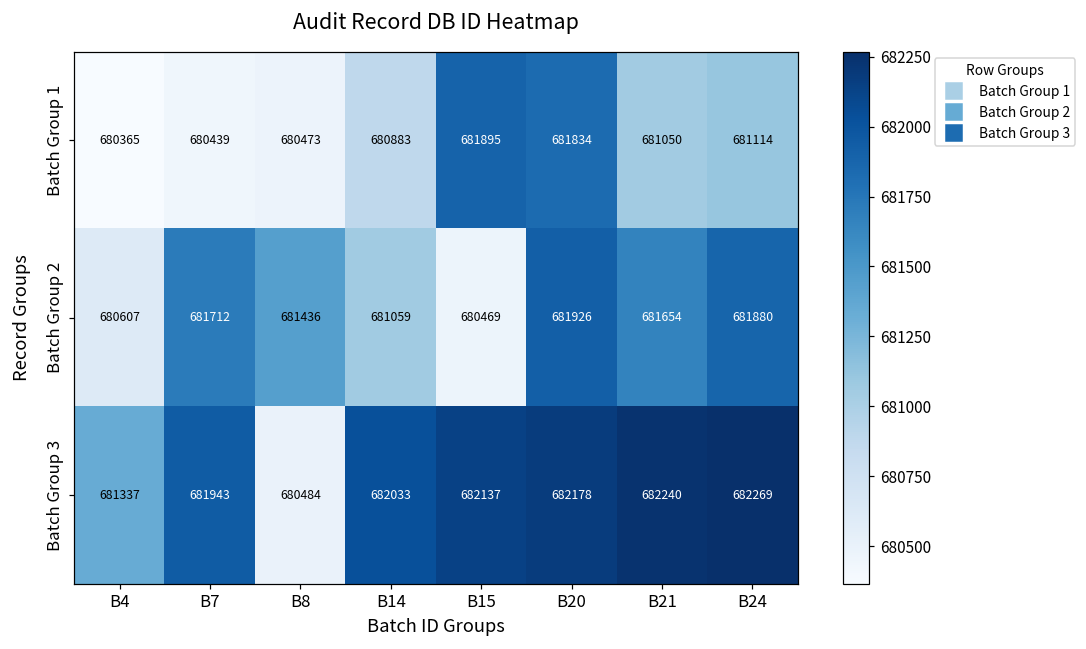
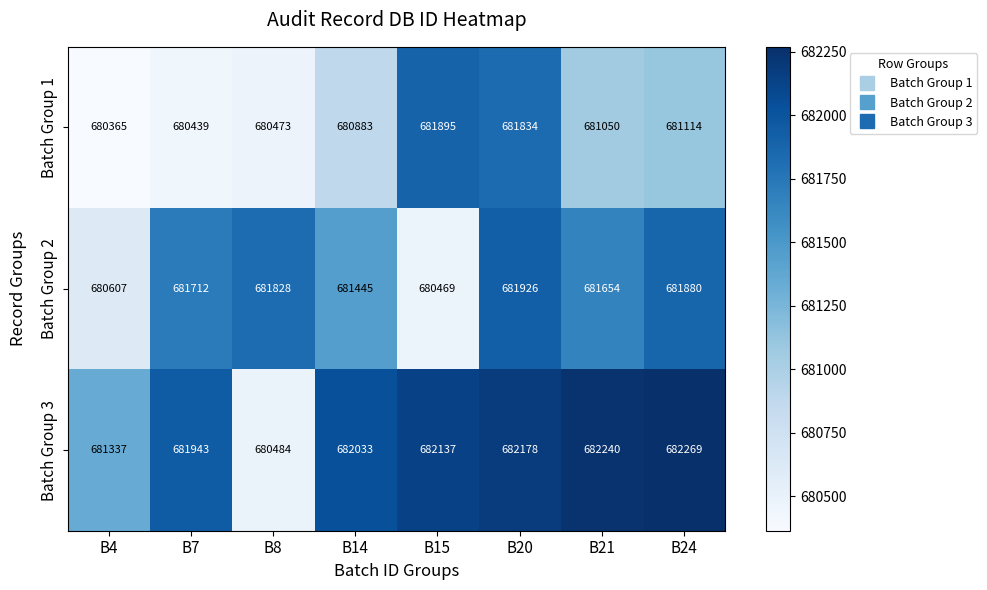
Batch Group 2, B8: 681436 -> 681828
Batch Group 2, B14: 681059 -> 681445
